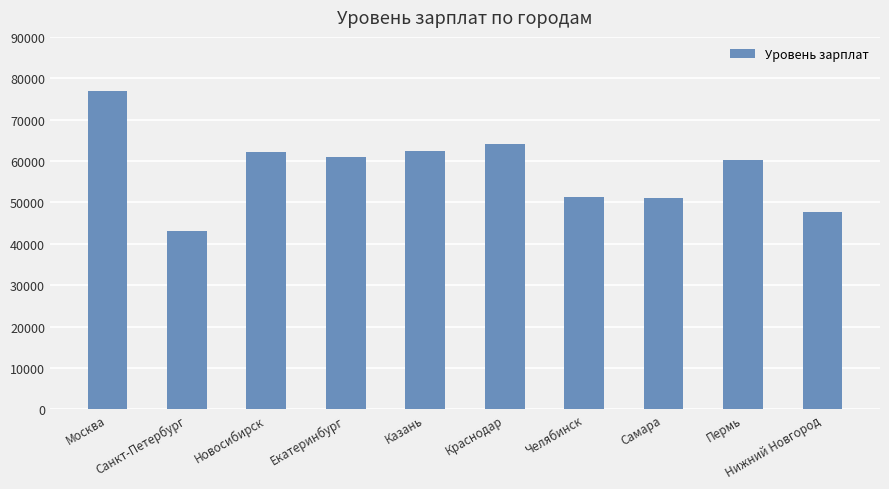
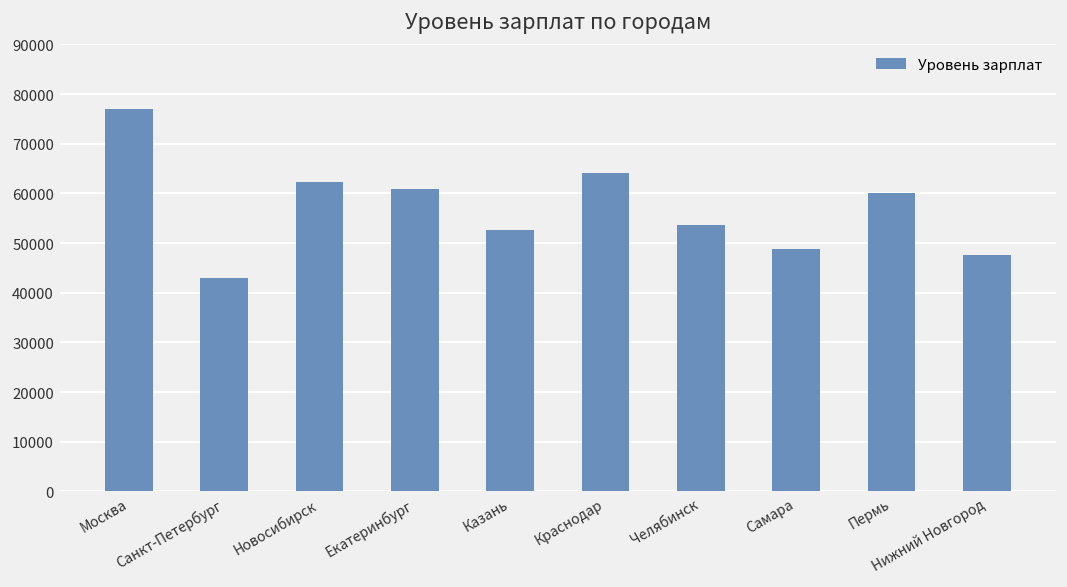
Казань: 62000 -> 53000
Челябинск: 51000 -> 54000
Самара: 51000 -> 49000
